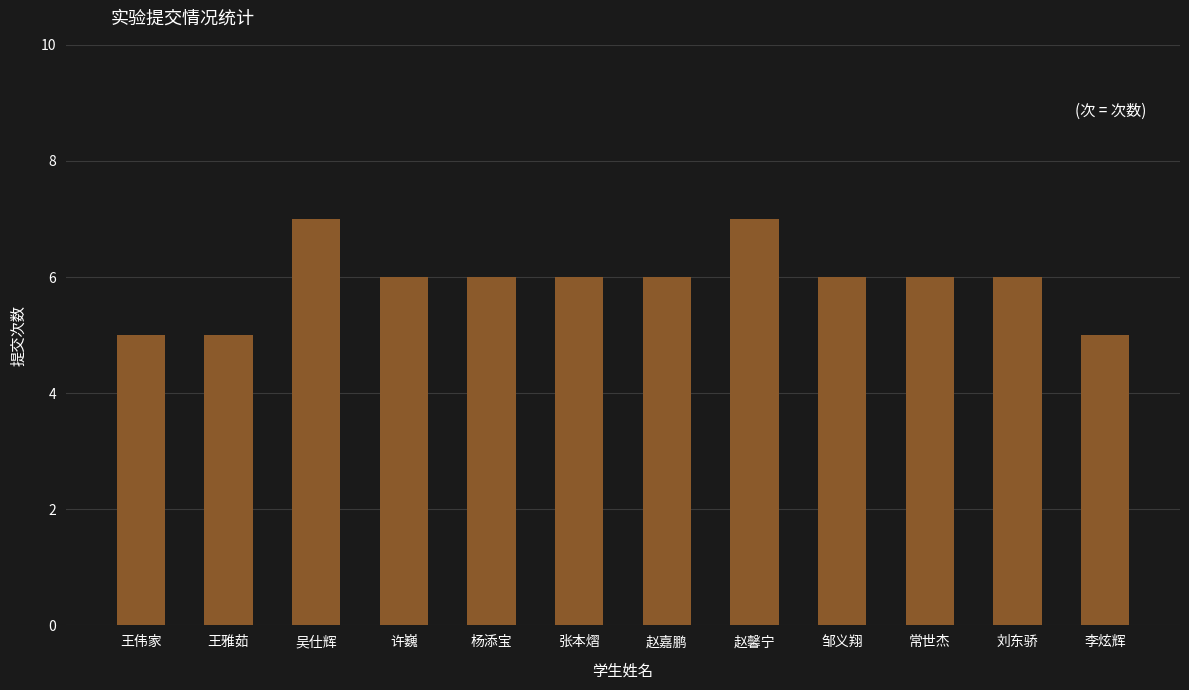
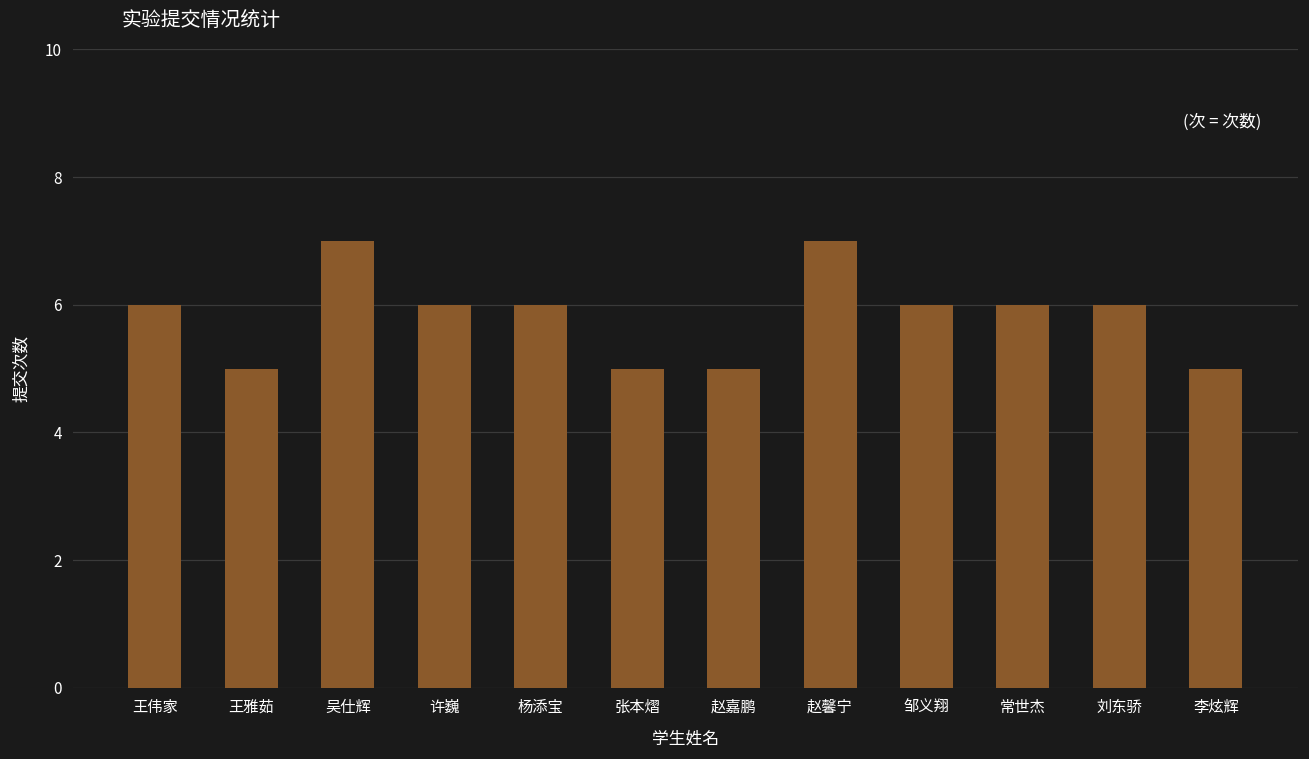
王伟家: 5 -> 6
张本熠: 6 -> 5
赵嘉鹏: 6 -> 5
